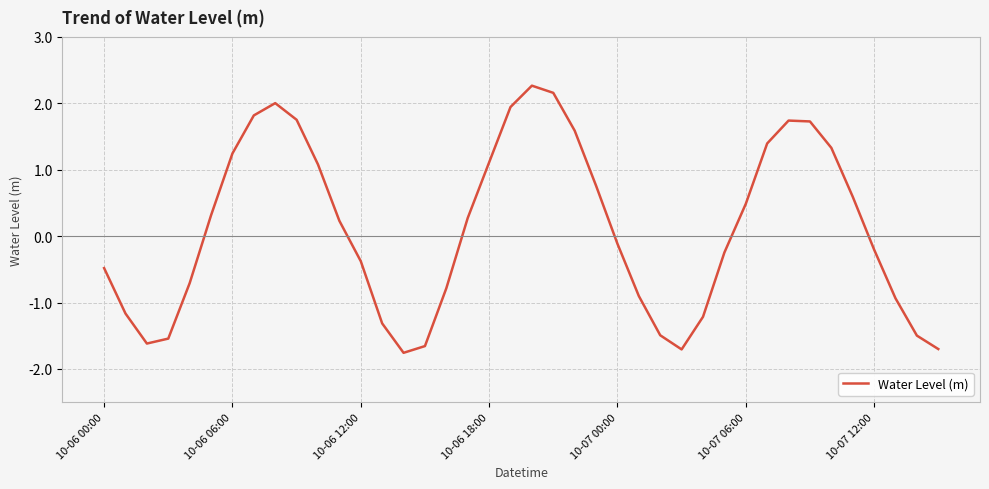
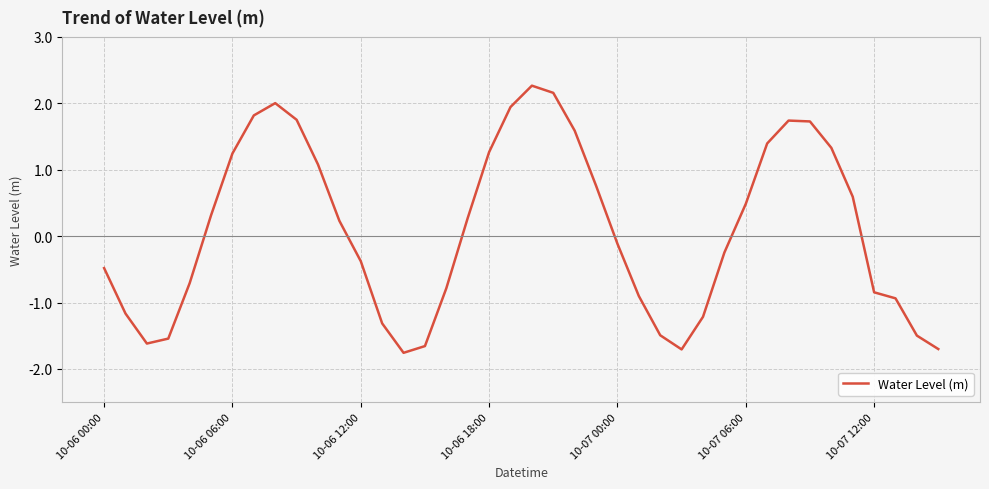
10-06 18:00: 1.1 -> 1.3
10-07 12:00: -0.2 -> -0.8
